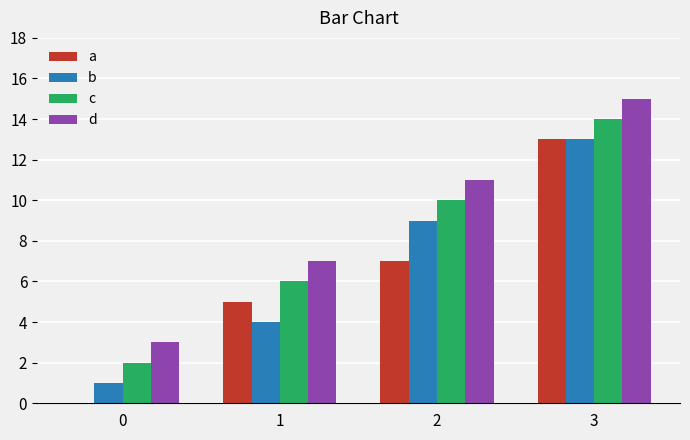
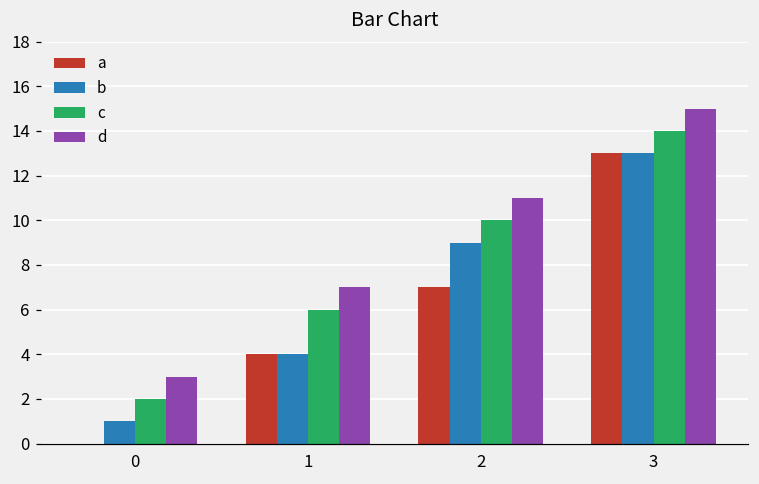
a, 1: 5 -> 4
